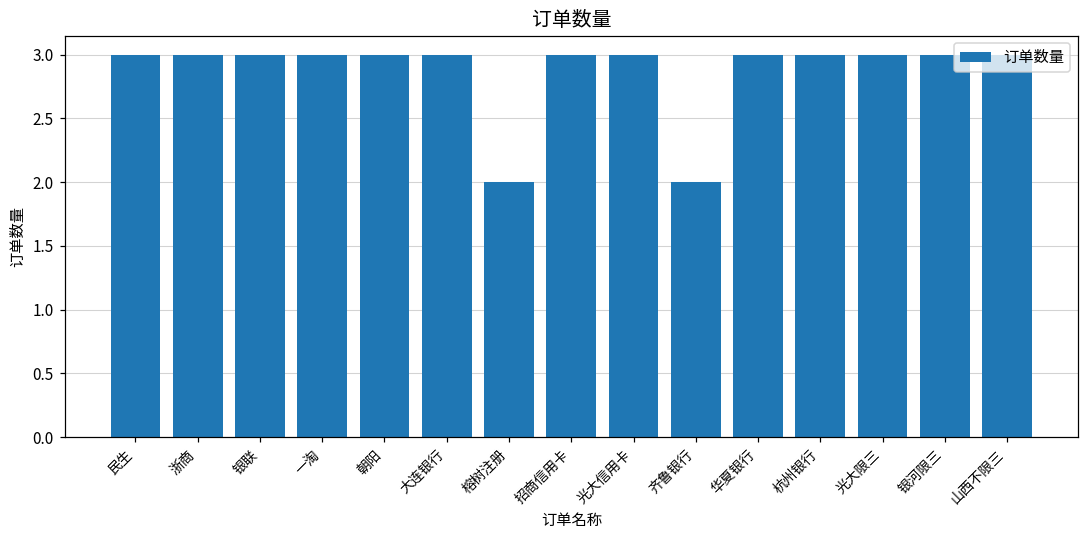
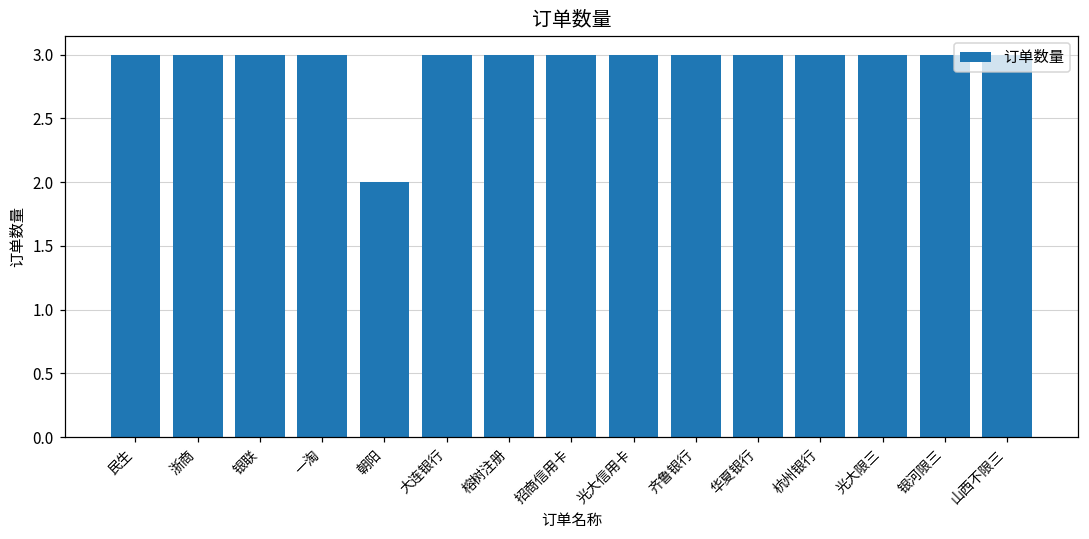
朝阳: 3 -> 2
榕树注册: 2 -> 3
齐鲁银行: 2 -> 3
